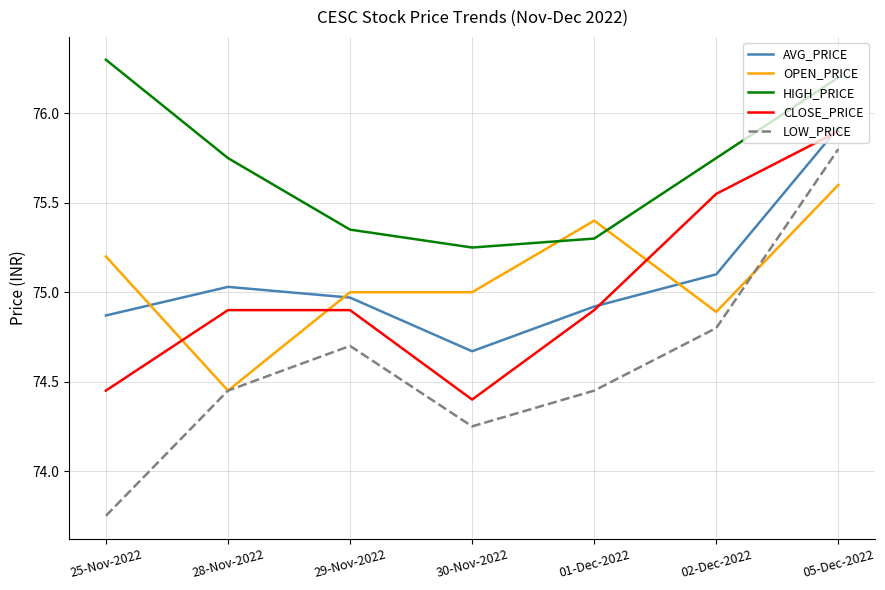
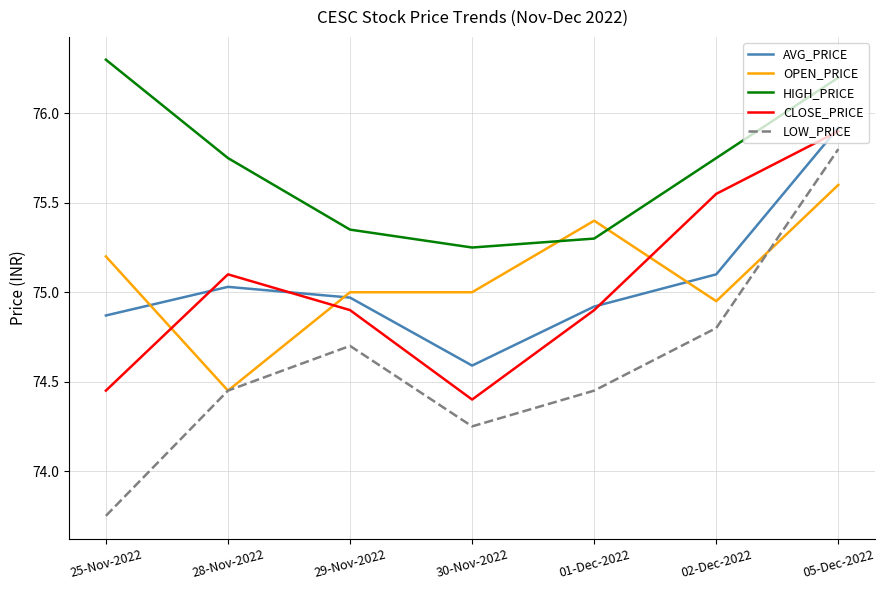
CLOSE_PRICE, 28-Nov-2022: 74.9 -> 75.1
AVG_PRICE, 30-Nov-2022: 74.67 -> 74.59
OPEN_PRICE, 02-Dec-2022: 74.89 -> 74.95
